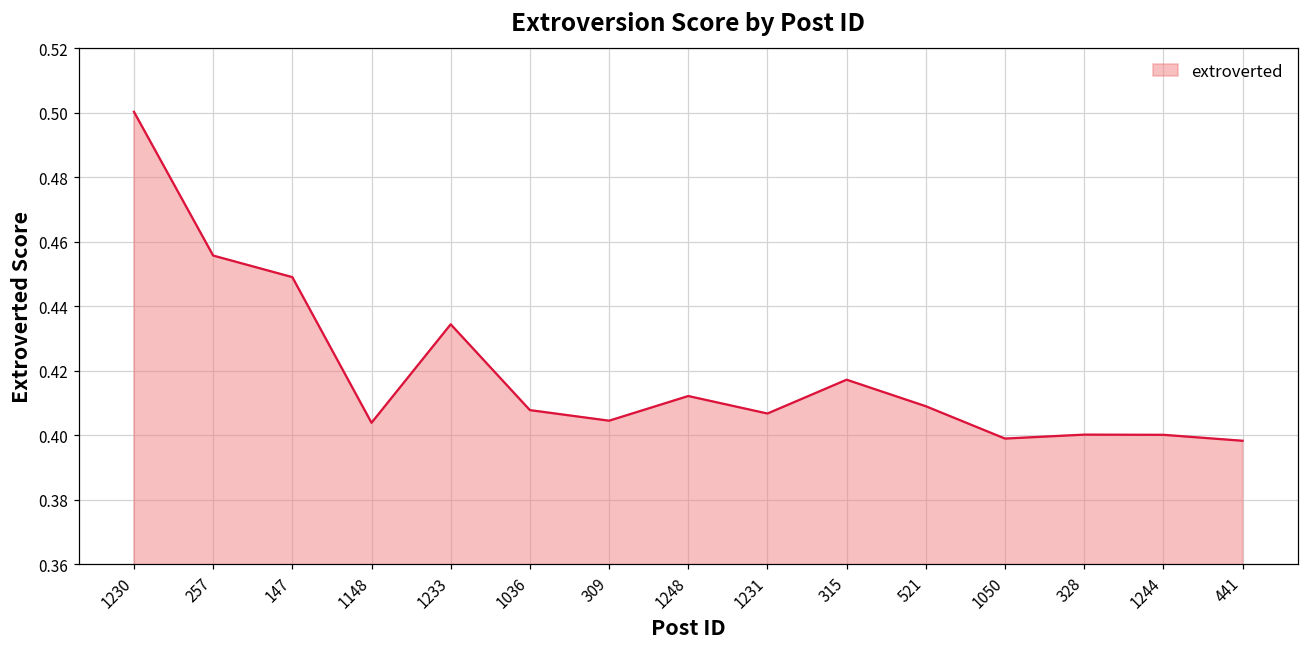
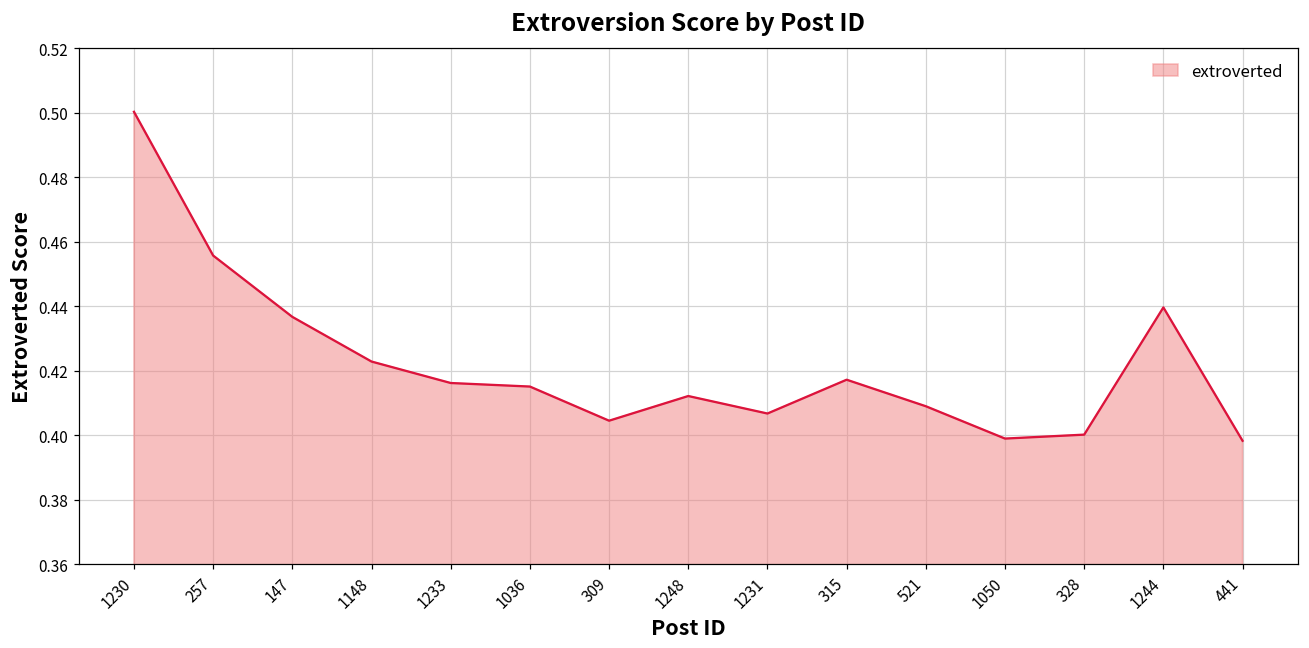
147: 0.449 -> 0.437
1148: 0.404 -> 0.423
1233: 0.434 -> 0.416
1036: 0.408 -> 0.415
1244: 0.400 -> 0.440
